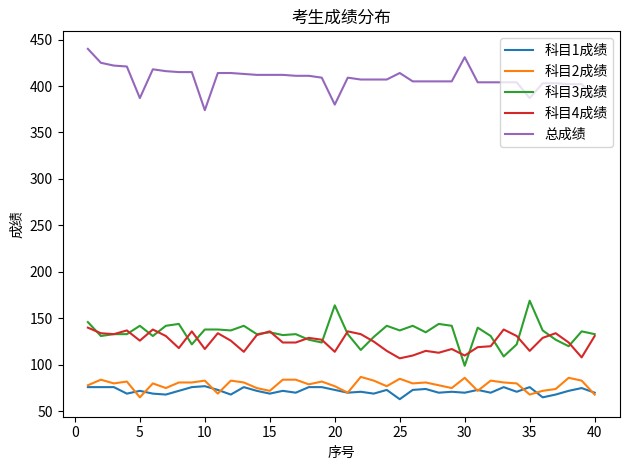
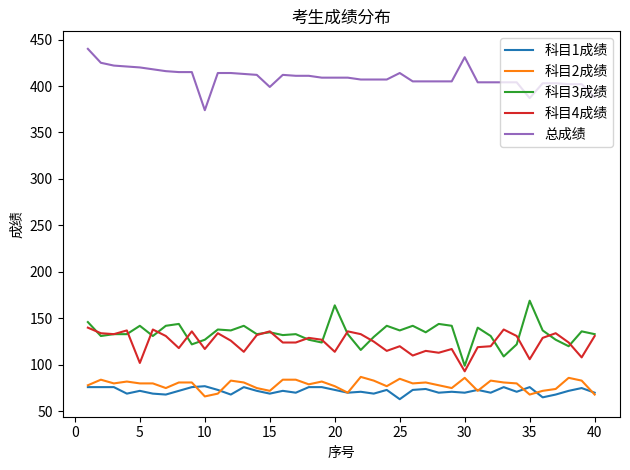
科目2成绩, 5: 70 -> 80
科目4成绩, 5: 130 -> 100
总成绩, 5: 390 -> 420
科目2成绩, 10: 80 -> 70
科目3成绩, 10: 140 -> 130
总成绩, 15: 410 -> 400
总成绩, 20: 380 -> 410
科目4成绩, 25: 110 -> 120
科目4成绩, 30: 110 -> 90
科目4成绩, 35: 120 -> 110
